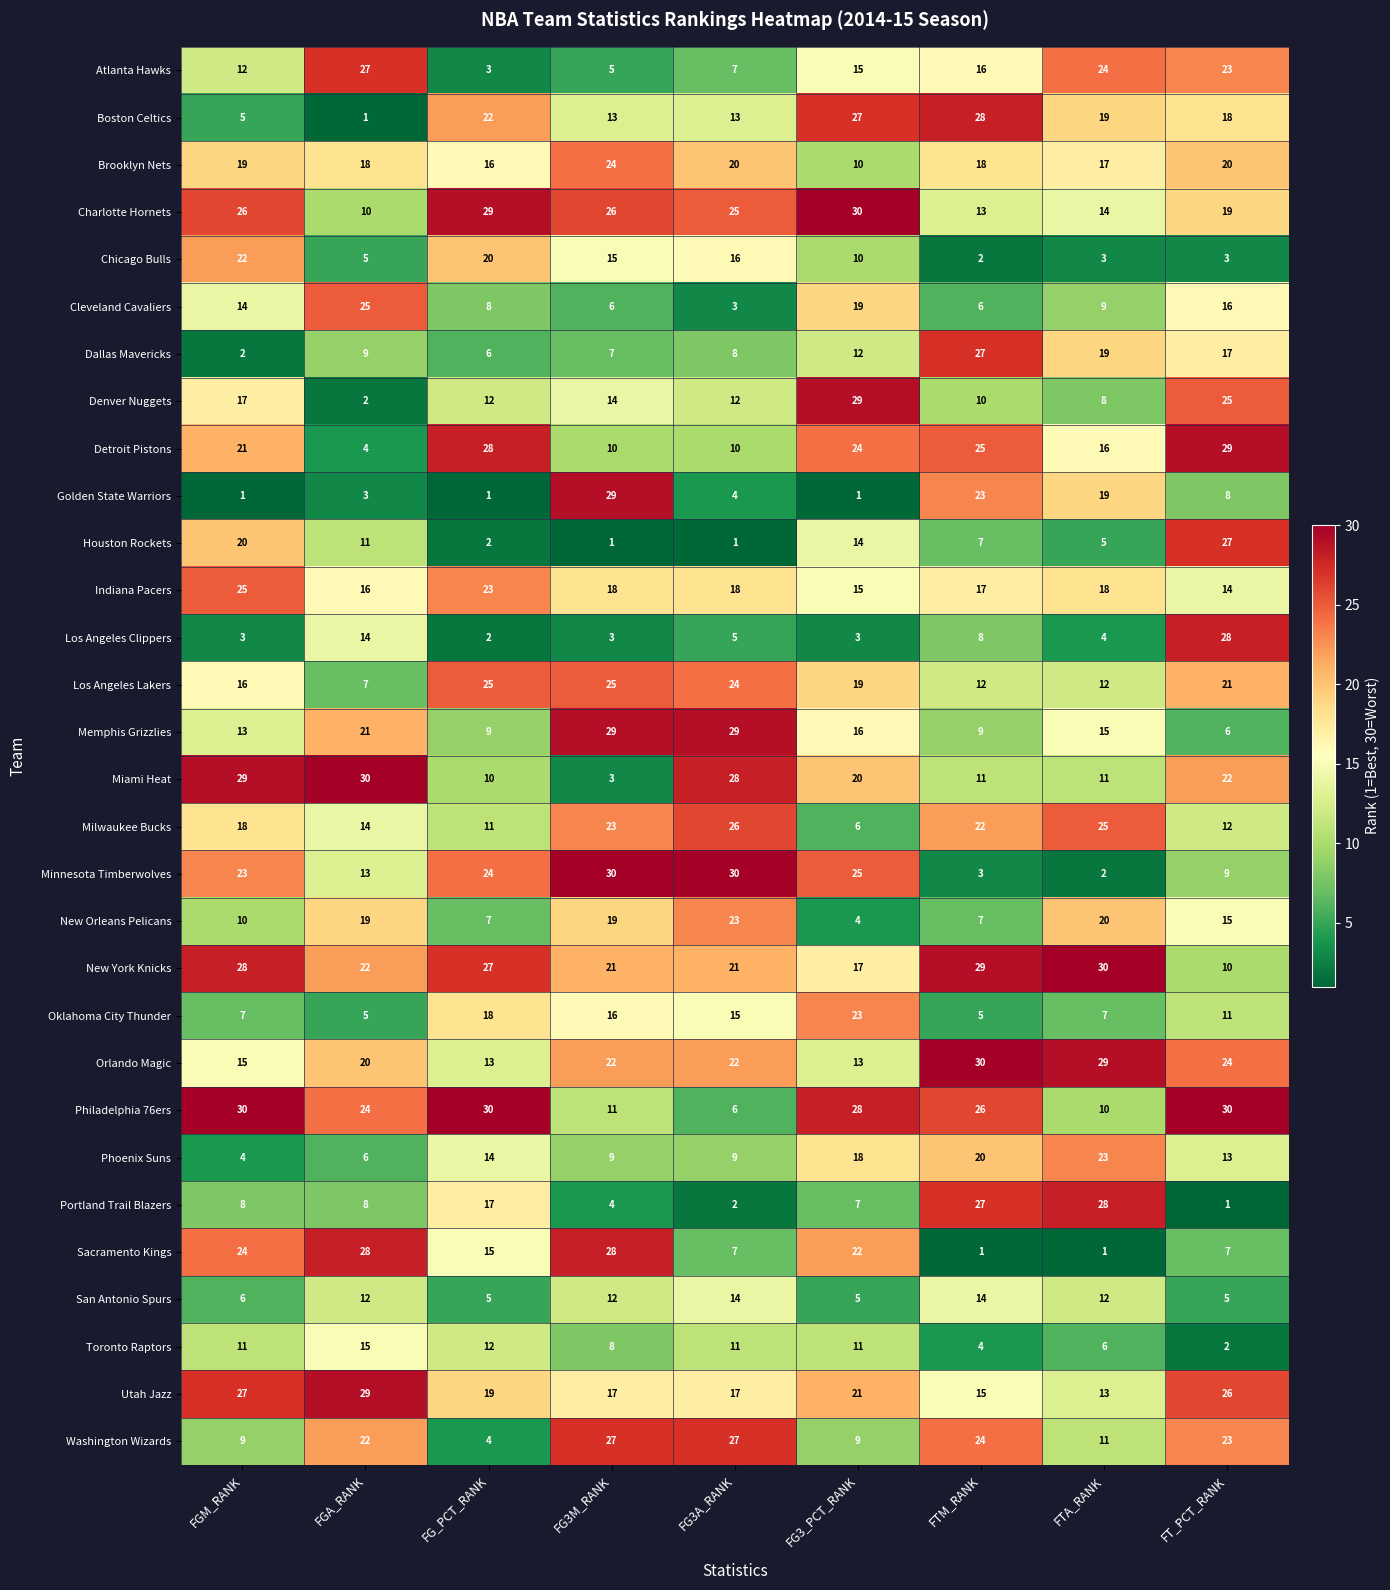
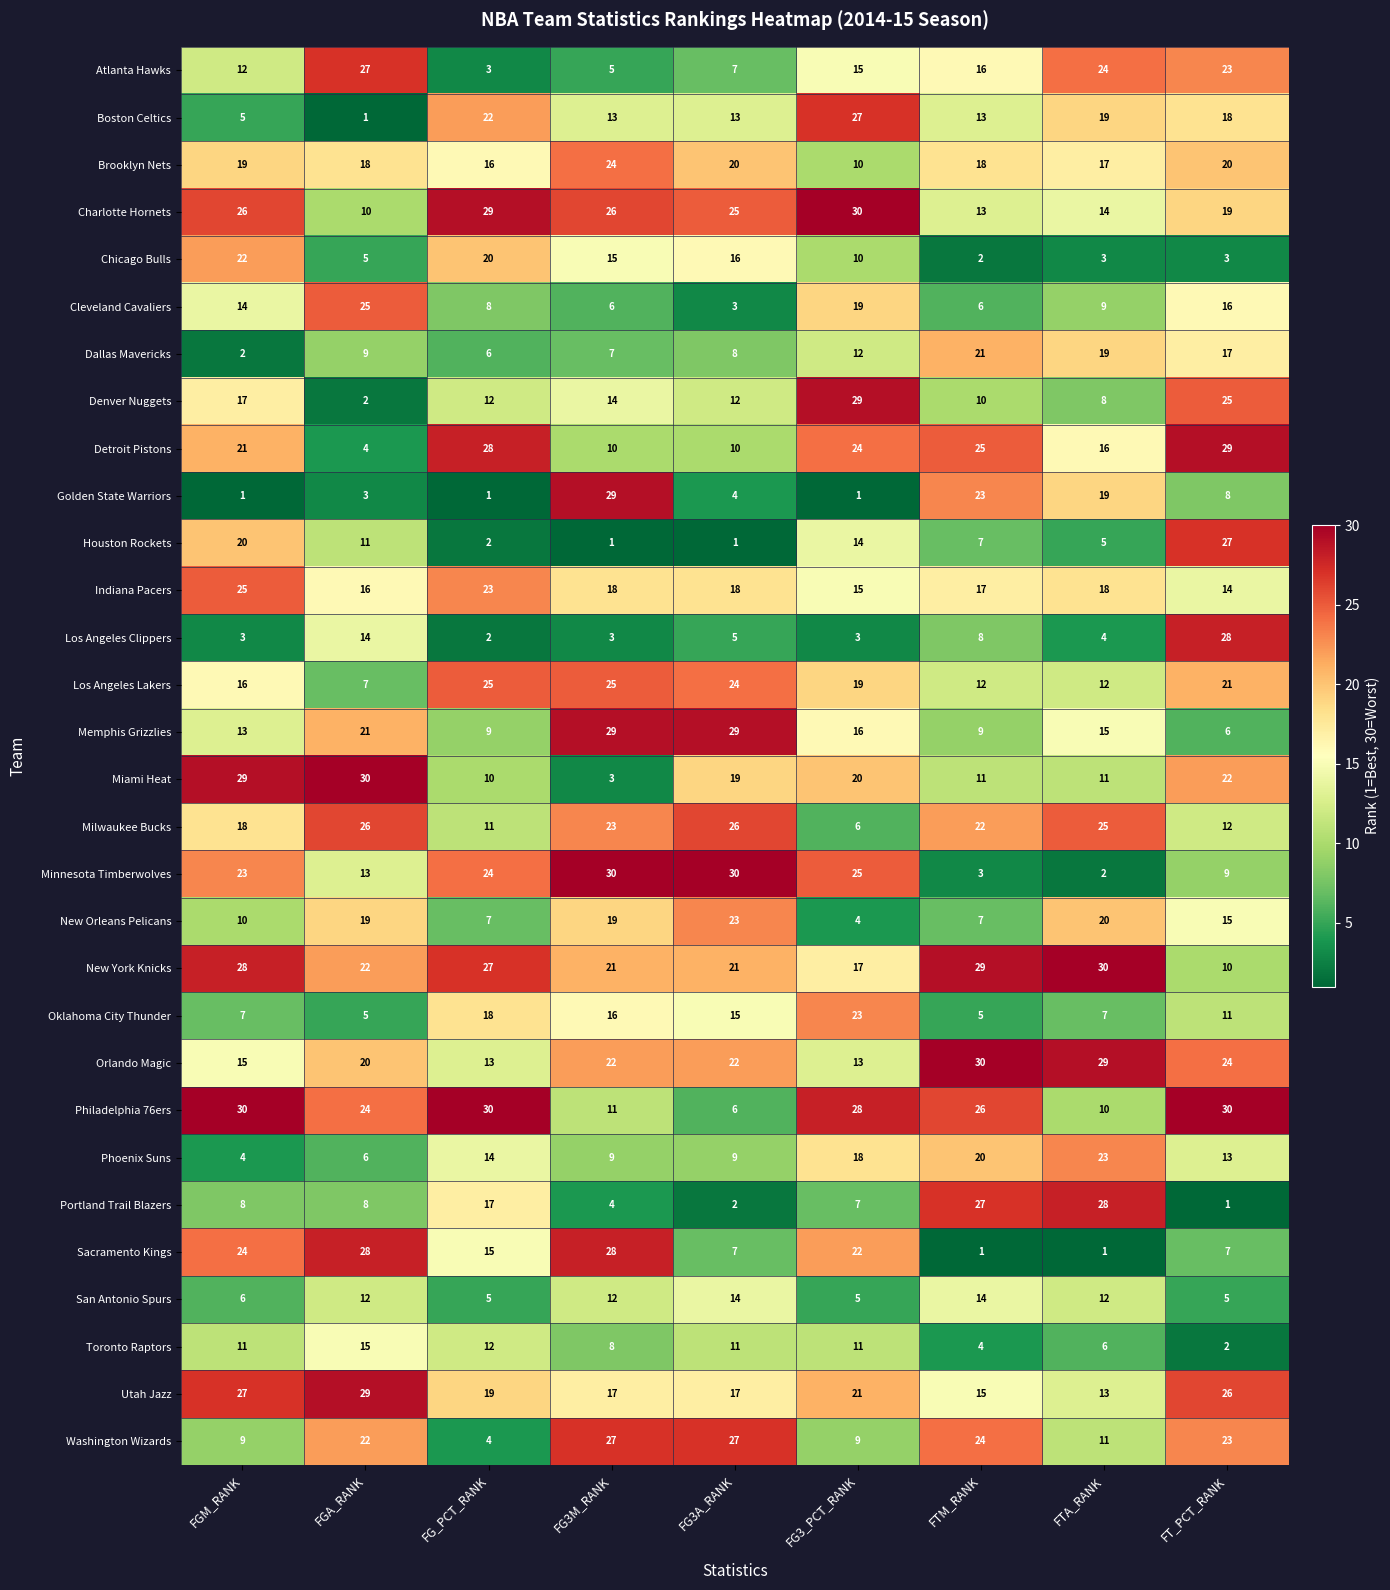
Boston Celtics, FTM_RANK: 28 -> 13
Dallas Mavericks, FTM_RANK: 27 -> 21
Miami Heat, FG3A_RANK: 28 -> 19
Milwaukee Bucks, FGA_RANK: 14 -> 26
